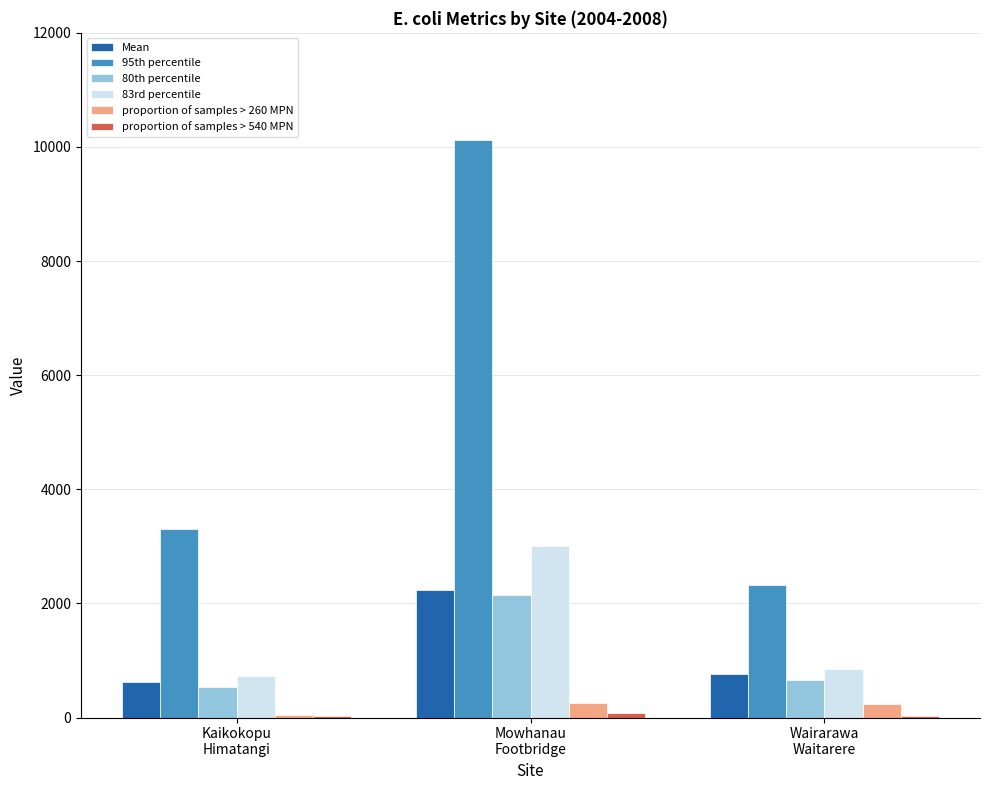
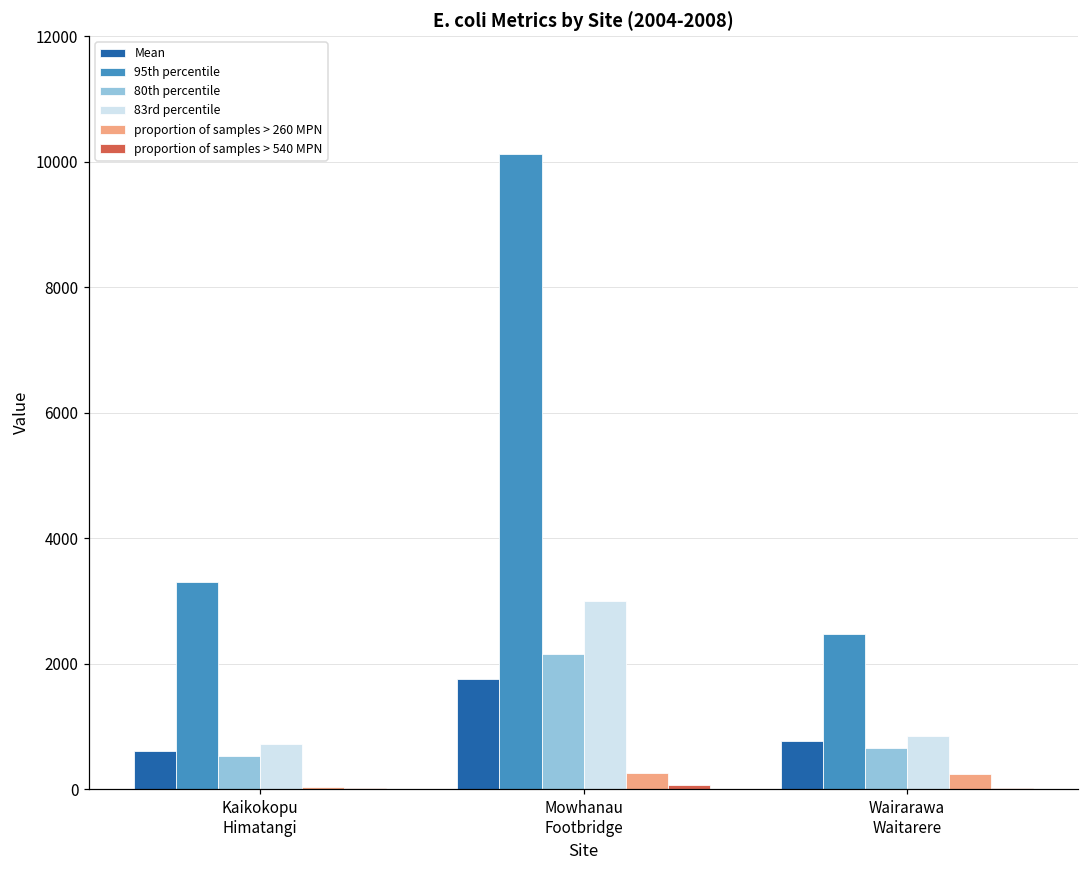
Mean, Mowhanau Footbridge: 2200 -> 1800
95th percentile, Wairarawa Waitarere: 2300 -> 2500
